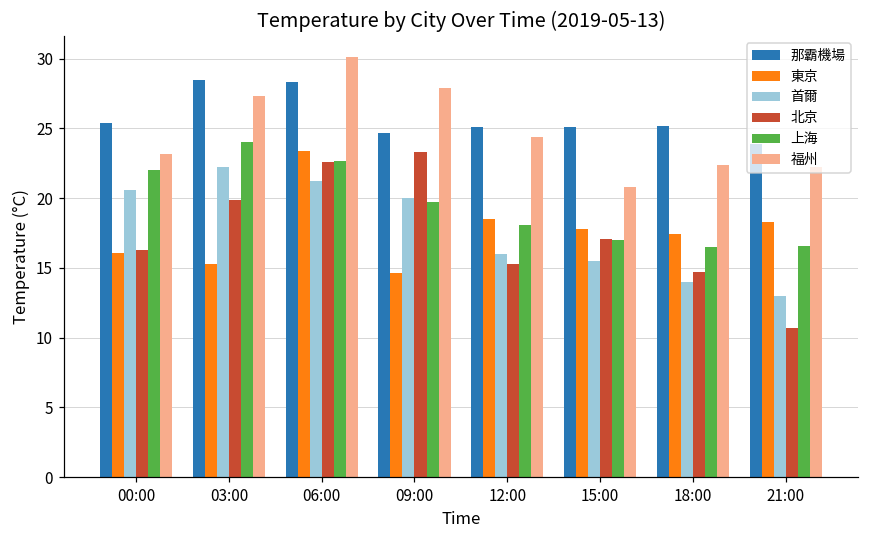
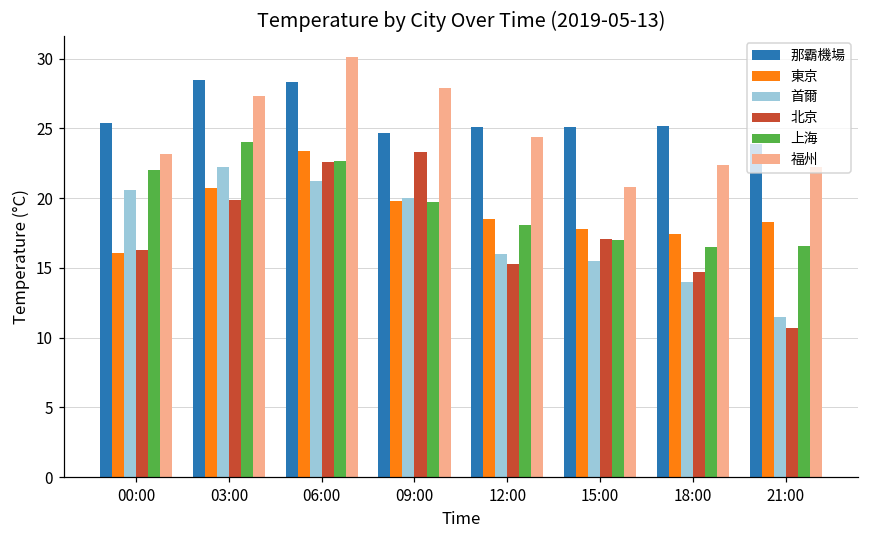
東京, 03:00: 15.3 -> 20.7
東京, 09:00: 14.6 -> 19.8
首爾, 21:00: 13.0 -> 11.5
